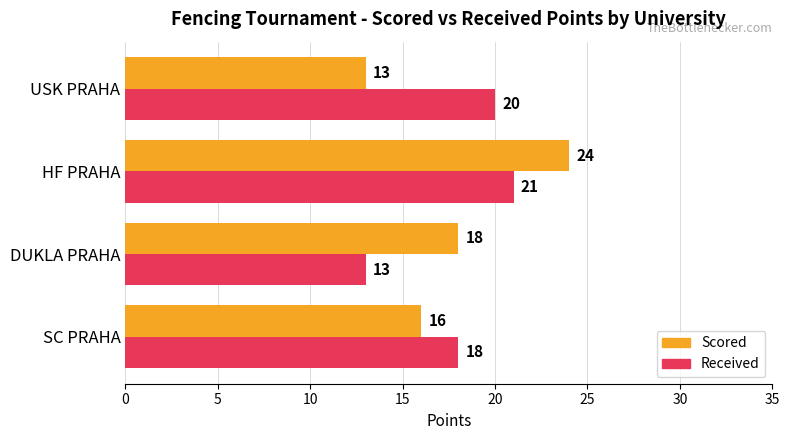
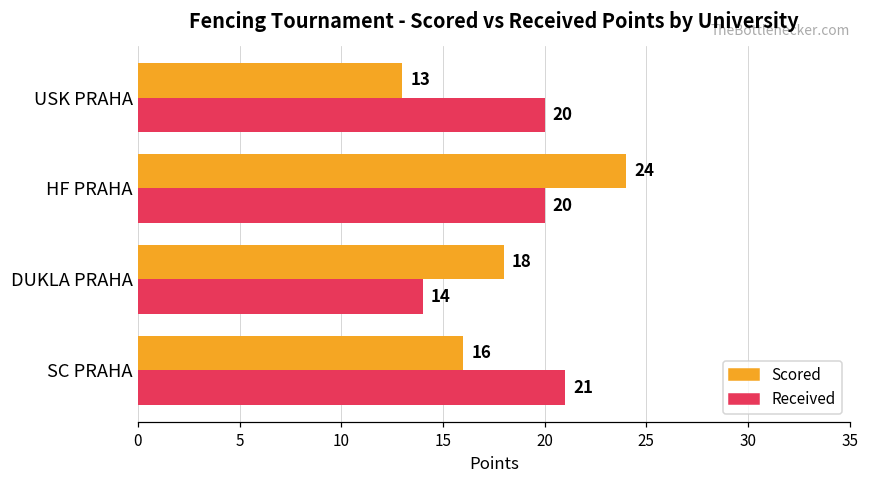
Received, HF PRAHA: 21 -> 20
Received, DUKLA PRAHA: 13 -> 14
Received, SC PRAHA: 18 -> 21
